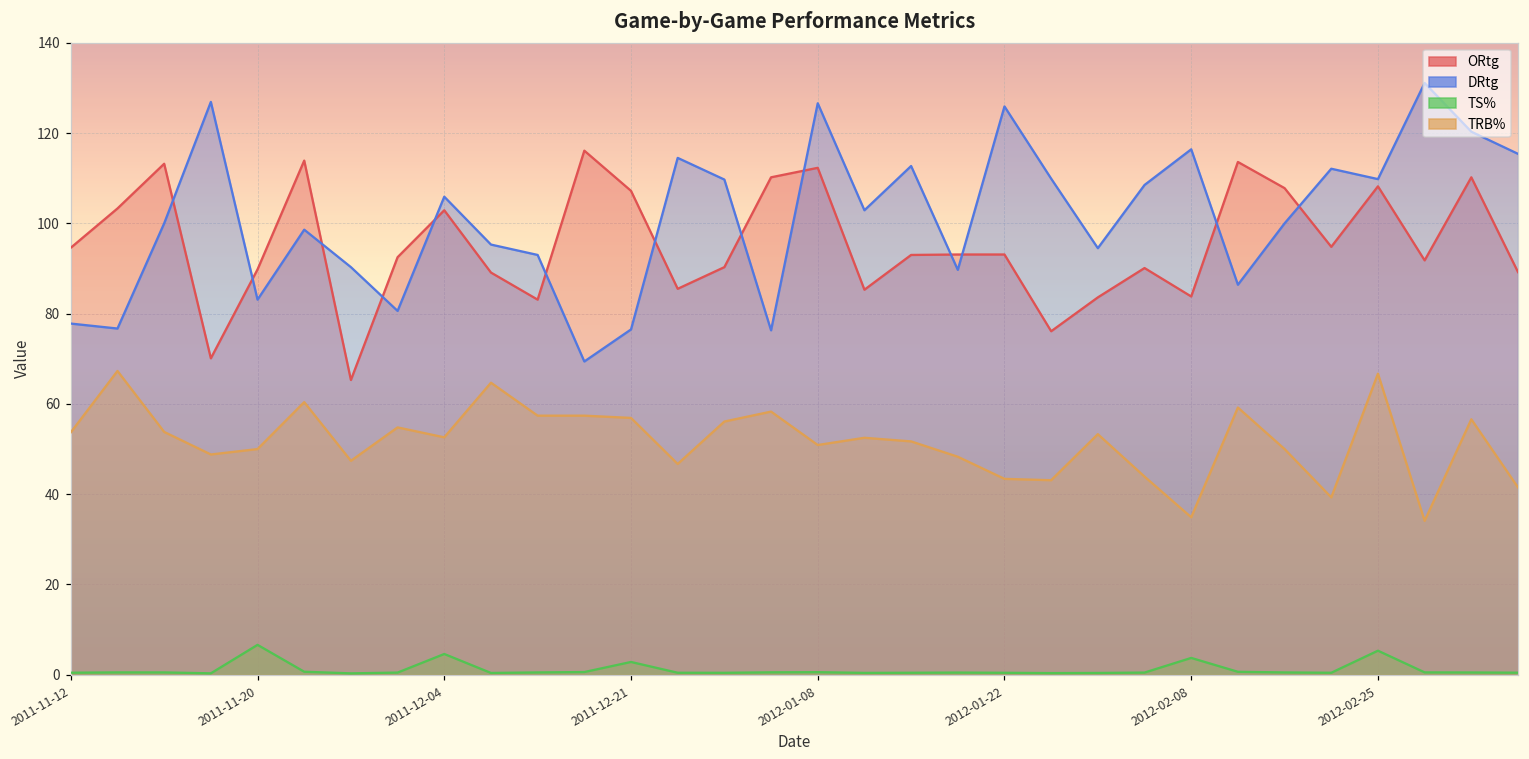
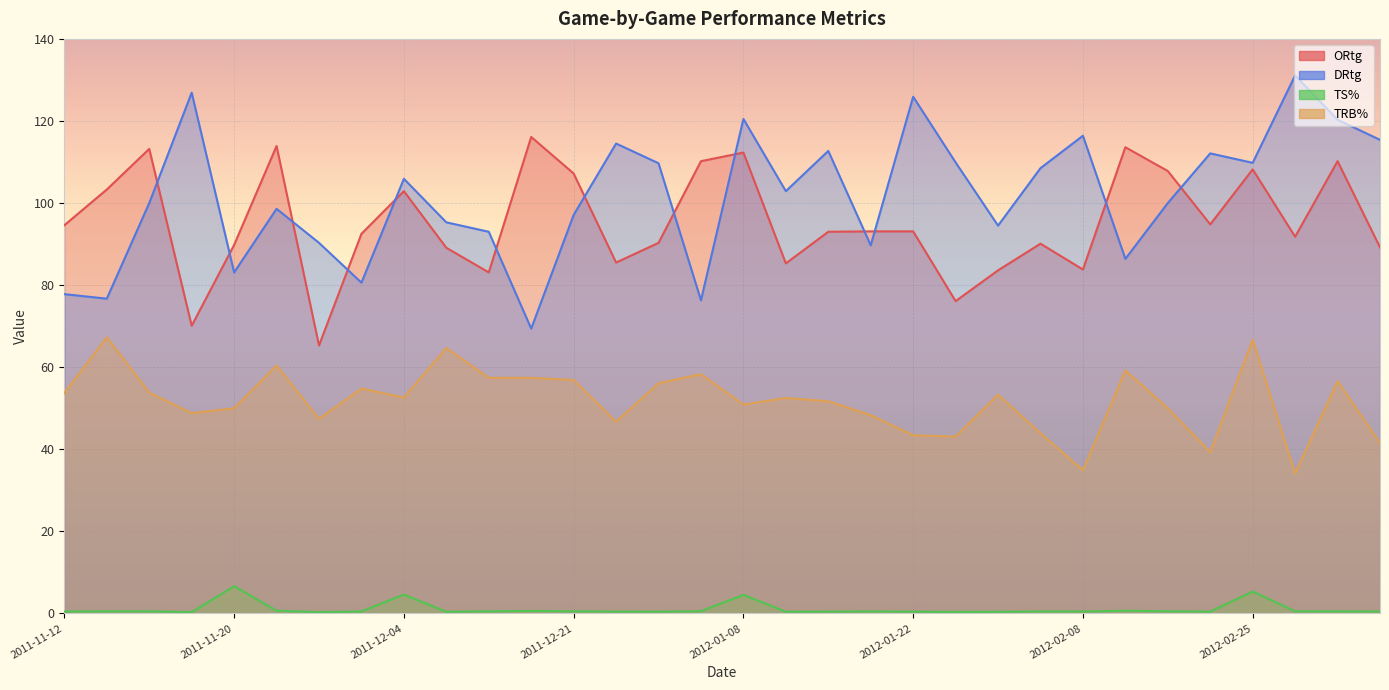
DRtg, 2011-12-21: 77 -> 97
TS%, 2011-12-21: 3 -> 1
DRtg, 2012-01-08: 127 -> 121
TS%, 2012-01-08: 1 -> 5
TS%, 2012-02-08: 4 -> 0
